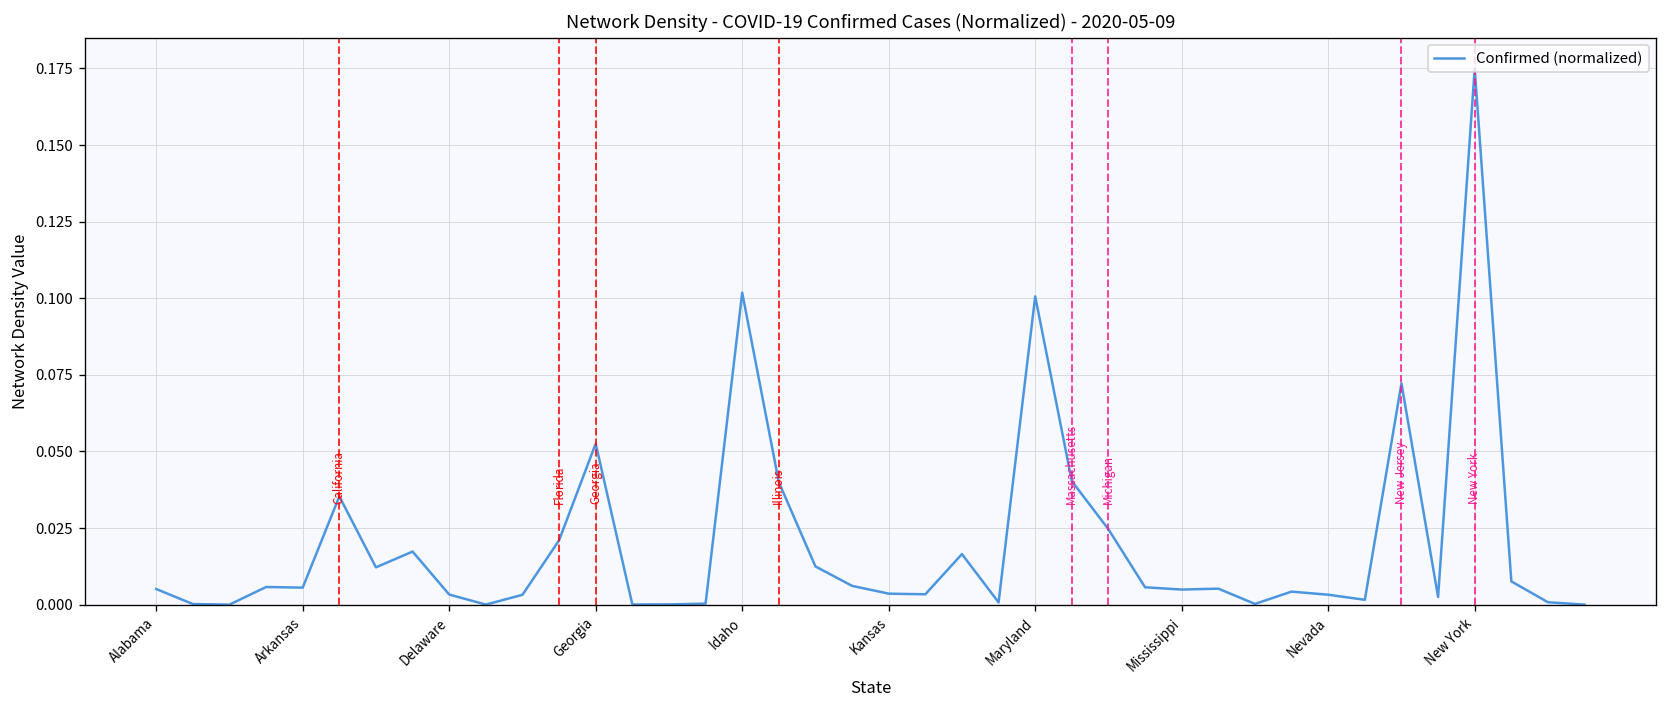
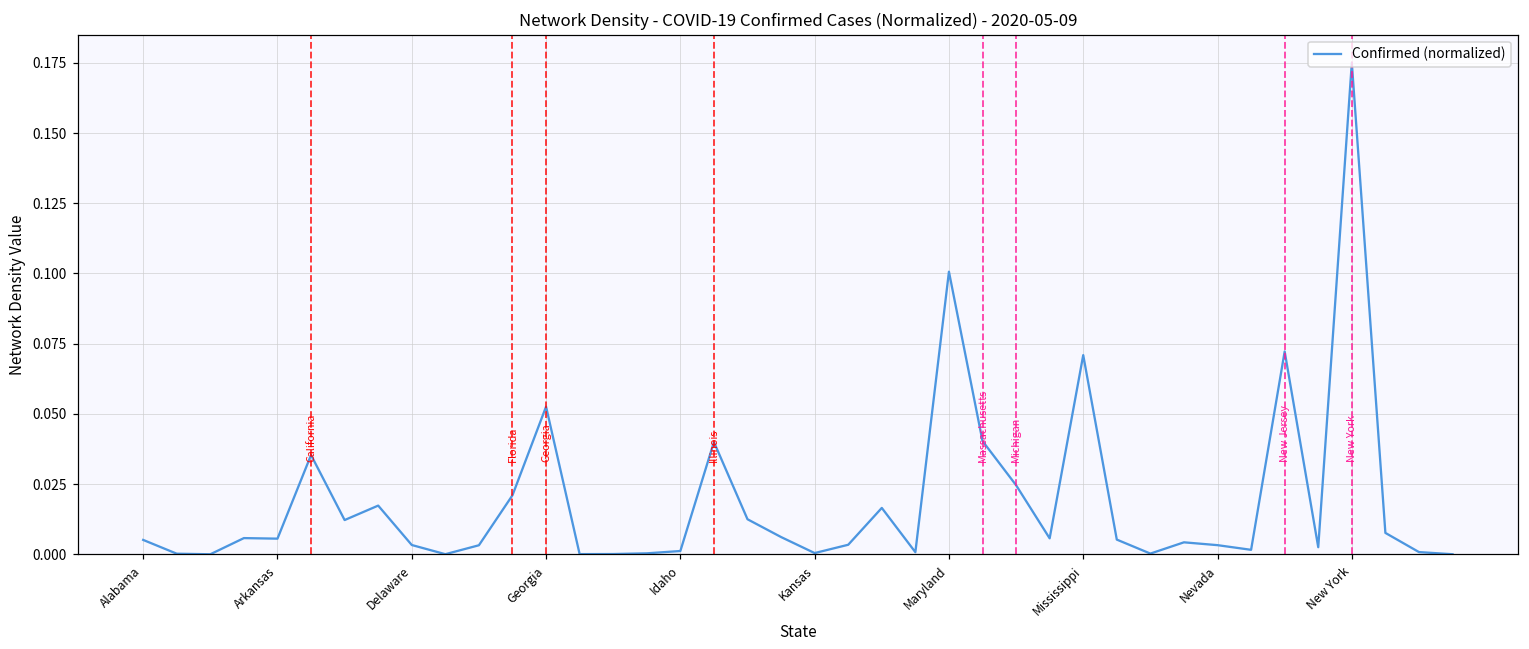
Idaho: 0.102 -> 0.001
Kansas: 0.004 -> 0.000
Mississippi: 0.005 -> 0.071
